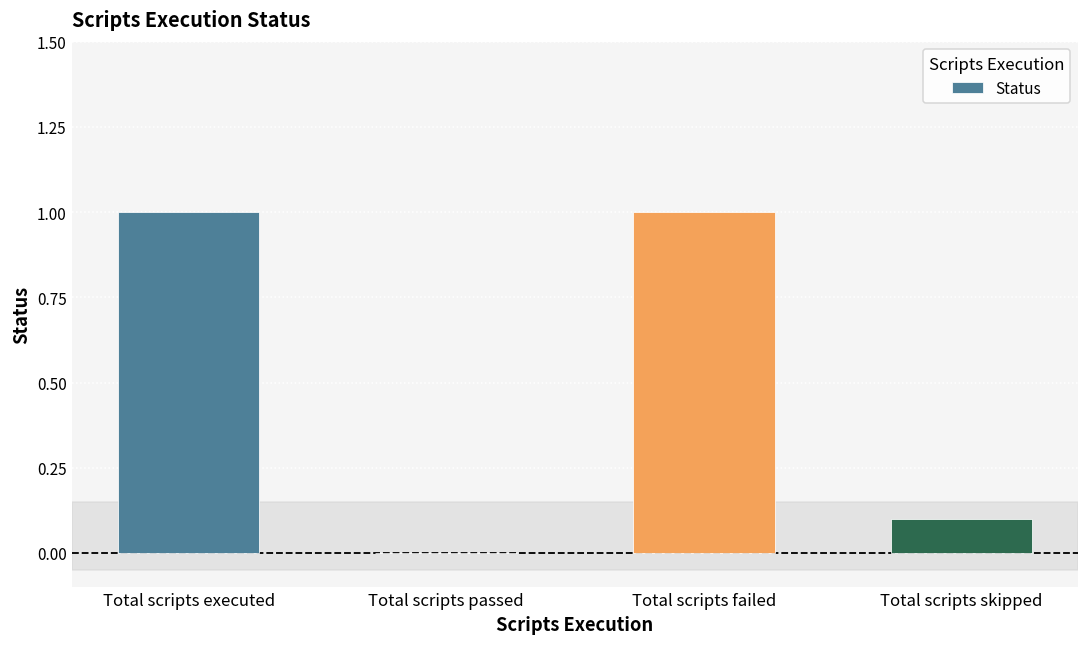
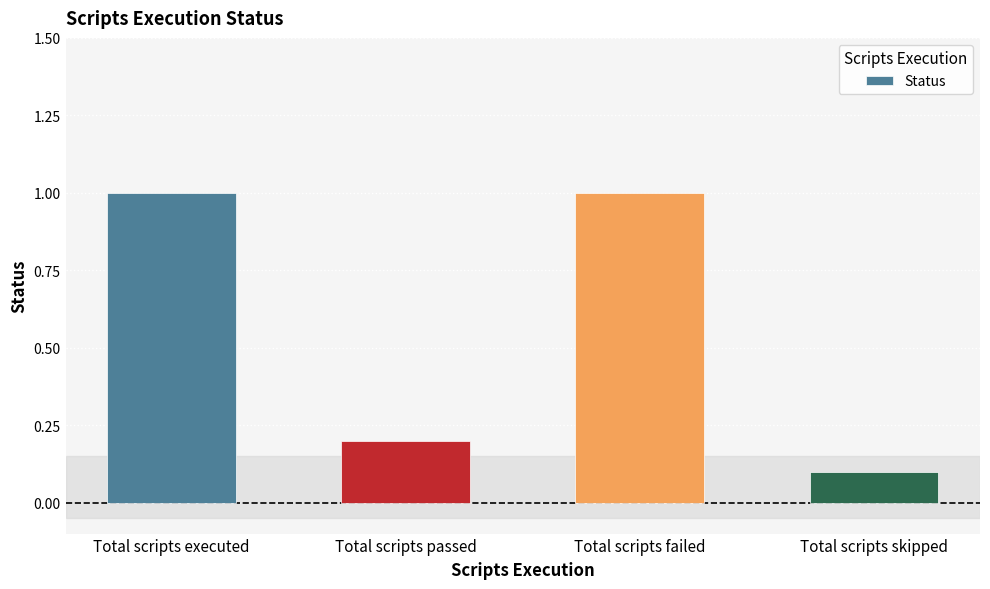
Total scripts passed: 0.0 -> 0.2
